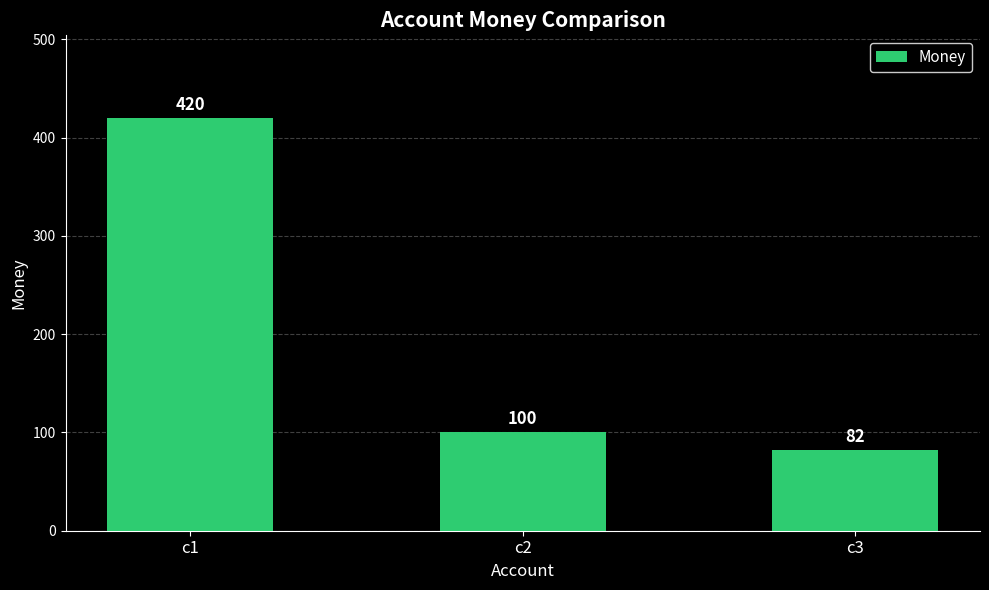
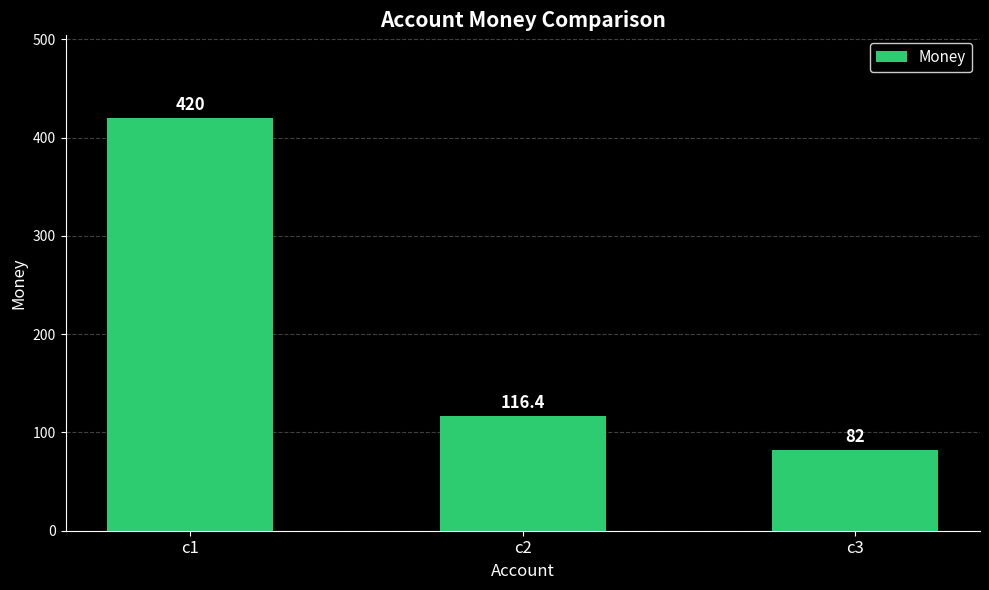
c2: 100 -> 116.4
